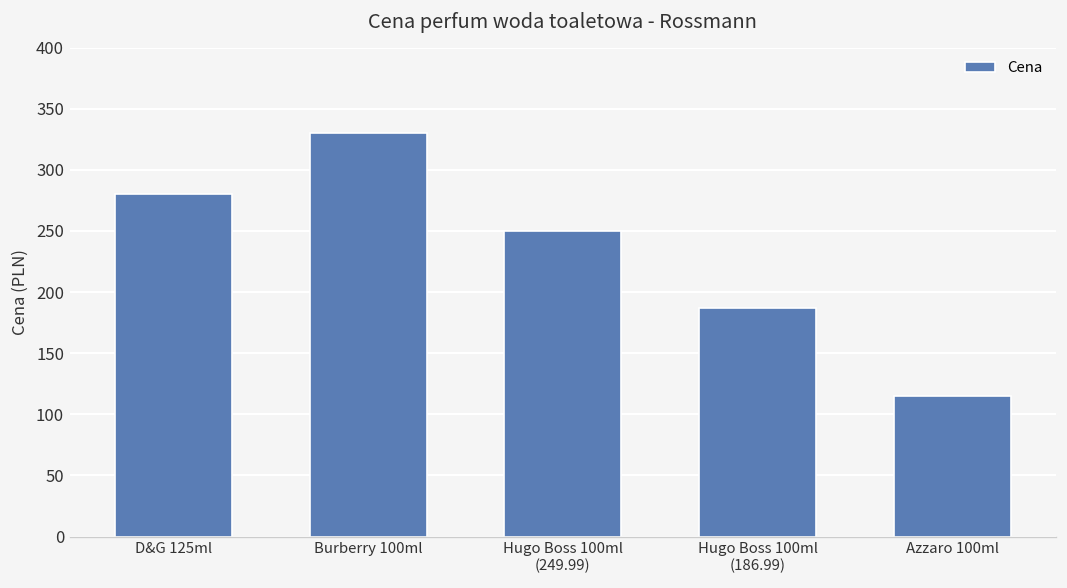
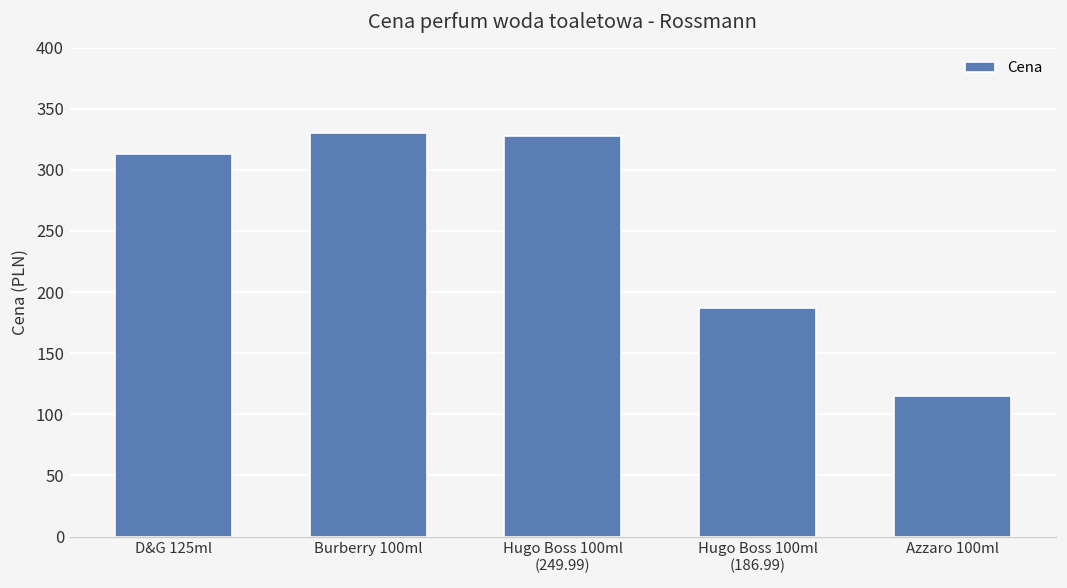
D&G 125ml: 280 -> 313
Hugo Boss 100ml (249.99): 250 -> 328
